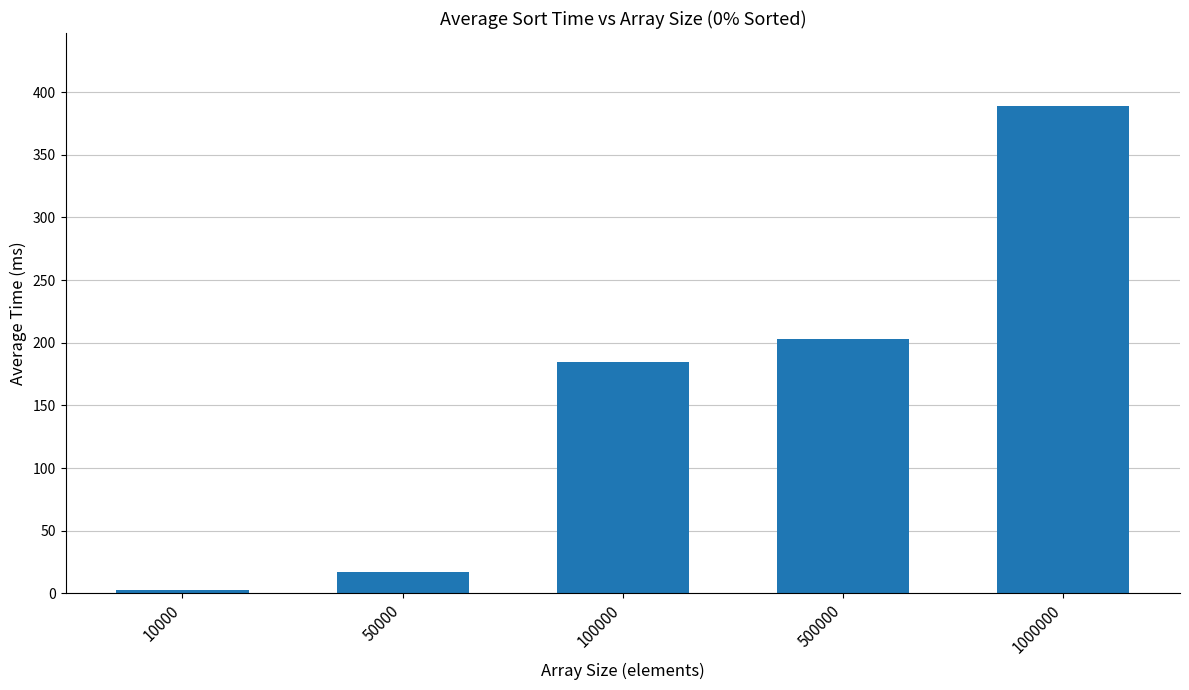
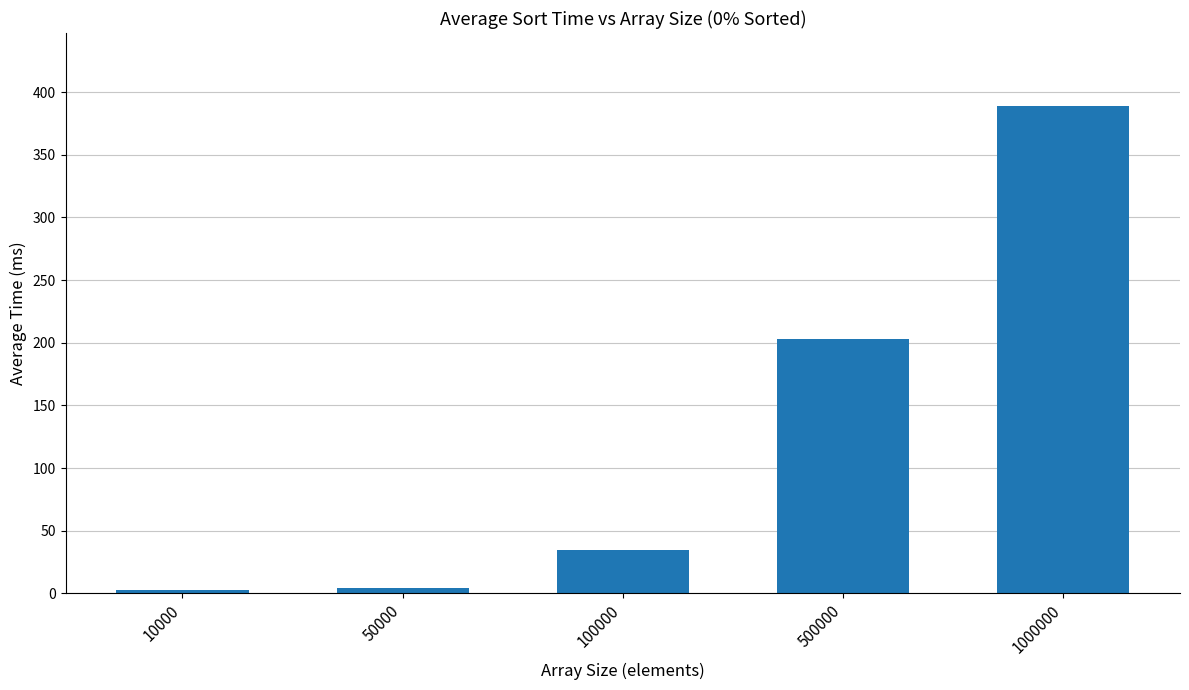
50000: 17 -> 4
100000: 184 -> 35
